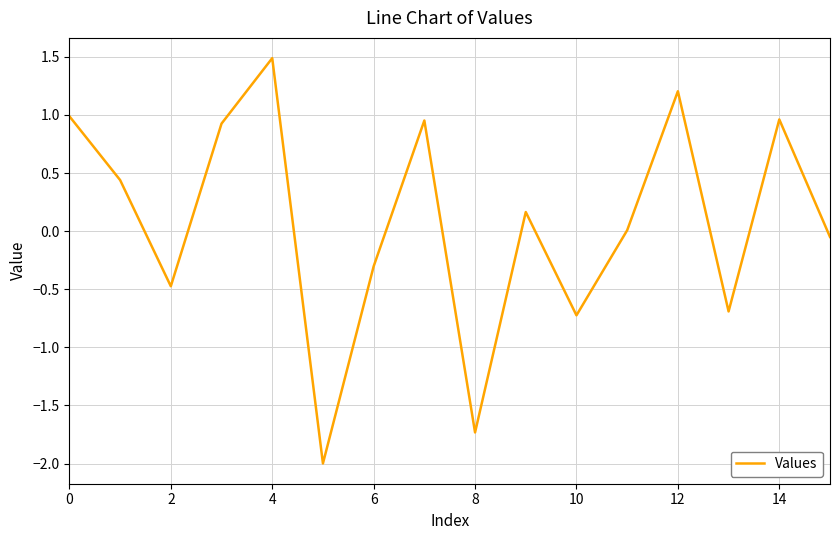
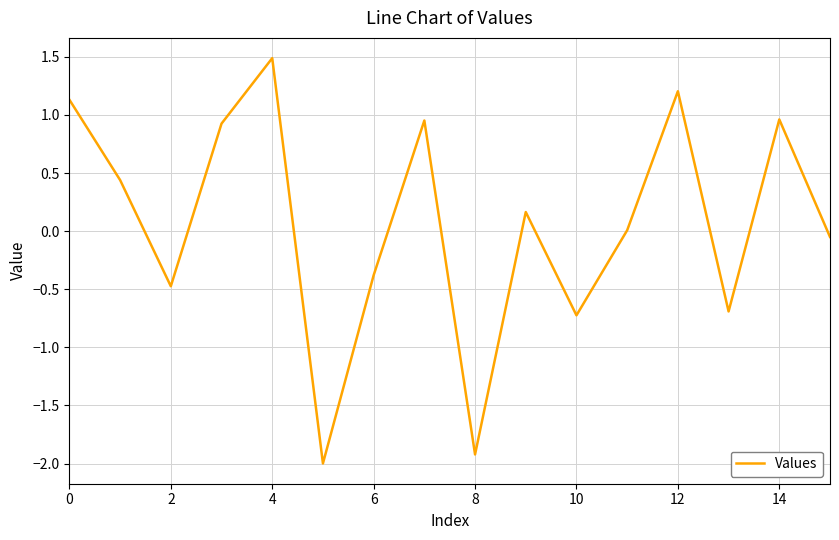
0: 0.99 -> 1.13
6: -0.30 -> -0.38
8: -1.73 -> -1.92
